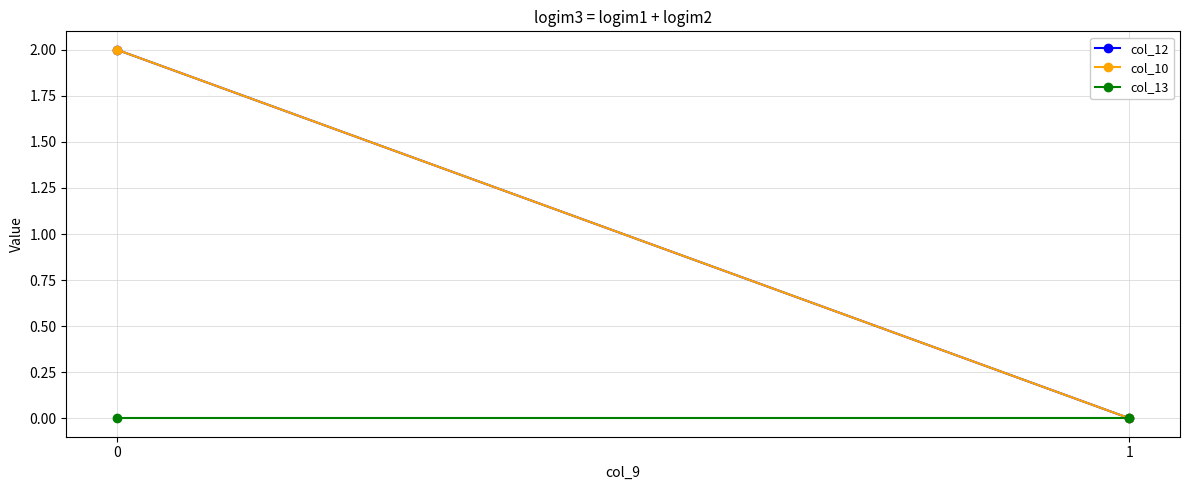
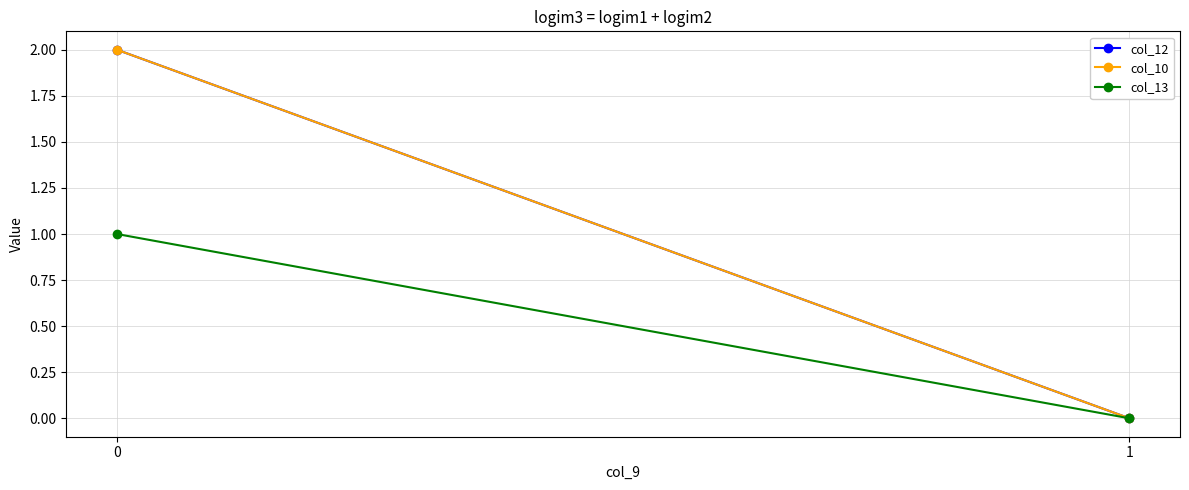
col_13, 0: 0 -> 1
